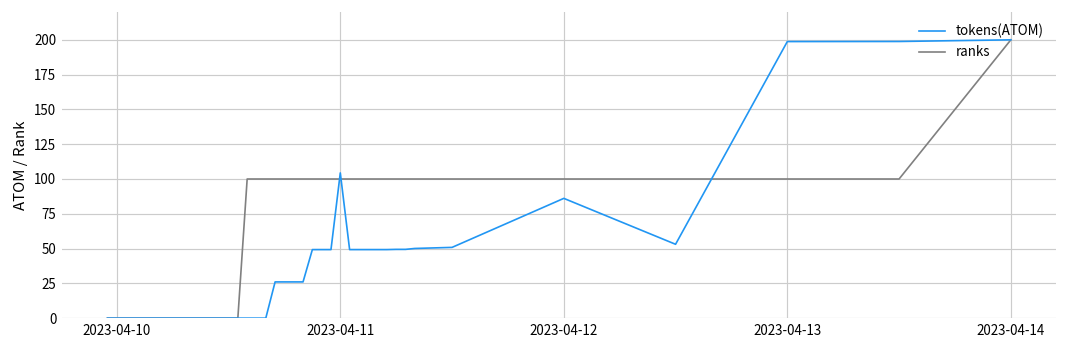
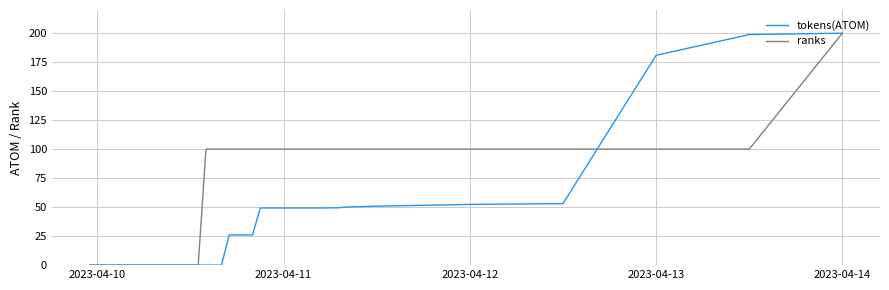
tokens(ATOM), 2023-04-11: 104 -> 49
tokens(ATOM), 2023-04-12: 86 -> 52
tokens(ATOM), 2023-04-13: 199 -> 181
